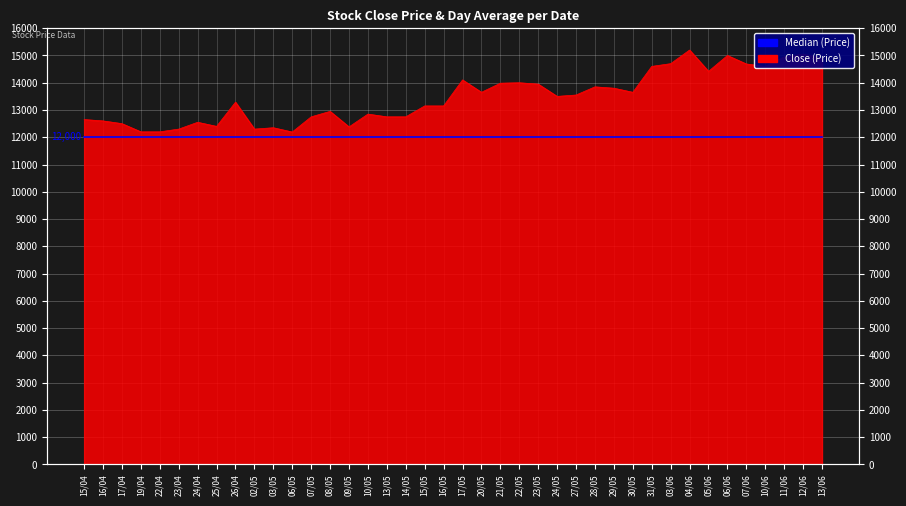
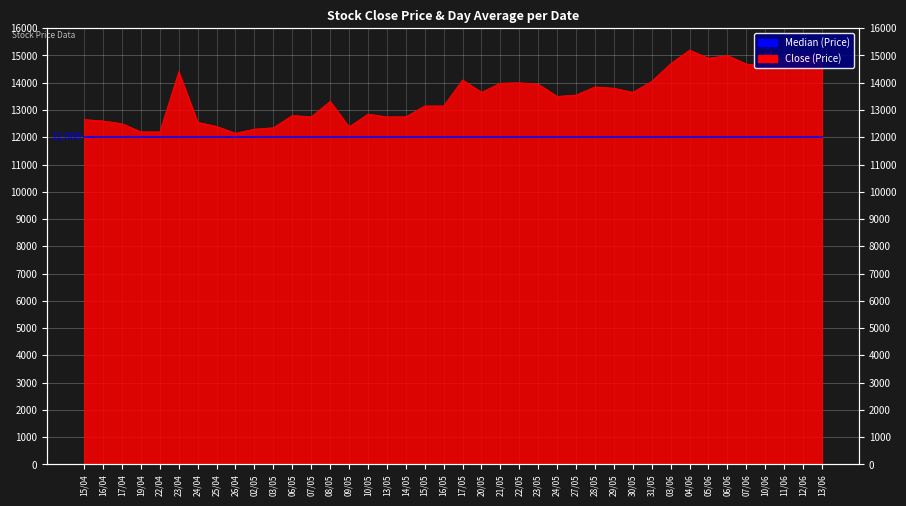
Close (Price), 23/04: 12300 -> 14400
Close (Price), 26/04: 13300 -> 12200
Close (Price), 06/05: 12200 -> 12800
Close (Price), 08/05: 13000 -> 13300
Close (Price), 31/05: 14600 -> 14100
Close (Price), 05/06: 14400 -> 14900
